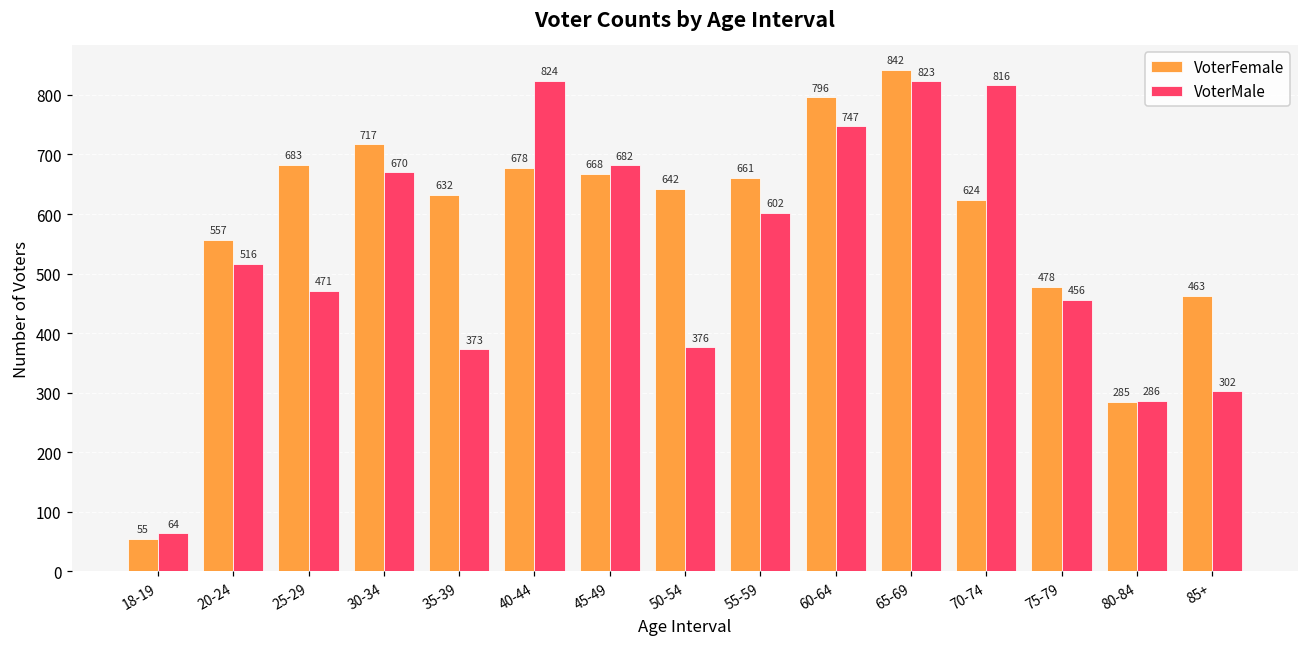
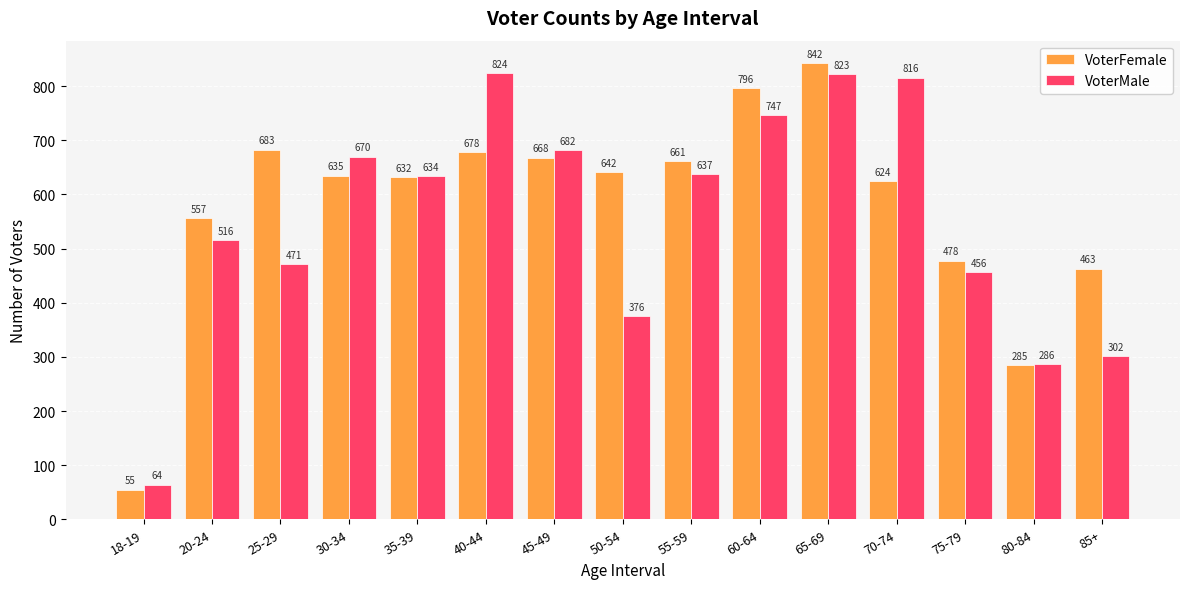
VoterFemale, 30-34: 717 -> 635
VoterMale, 35-39: 373 -> 634
VoterMale, 55-59: 602 -> 637
